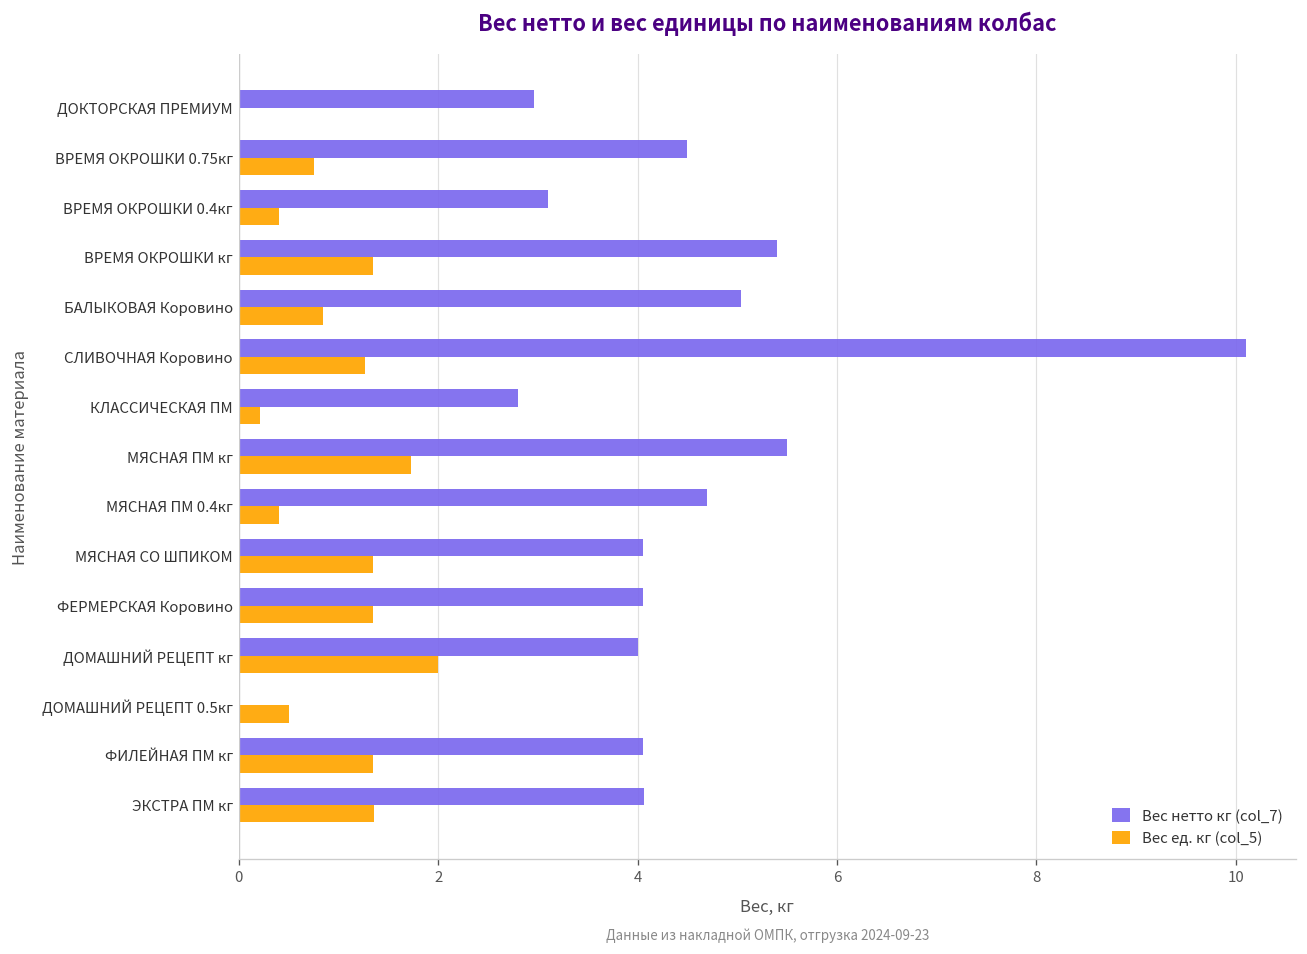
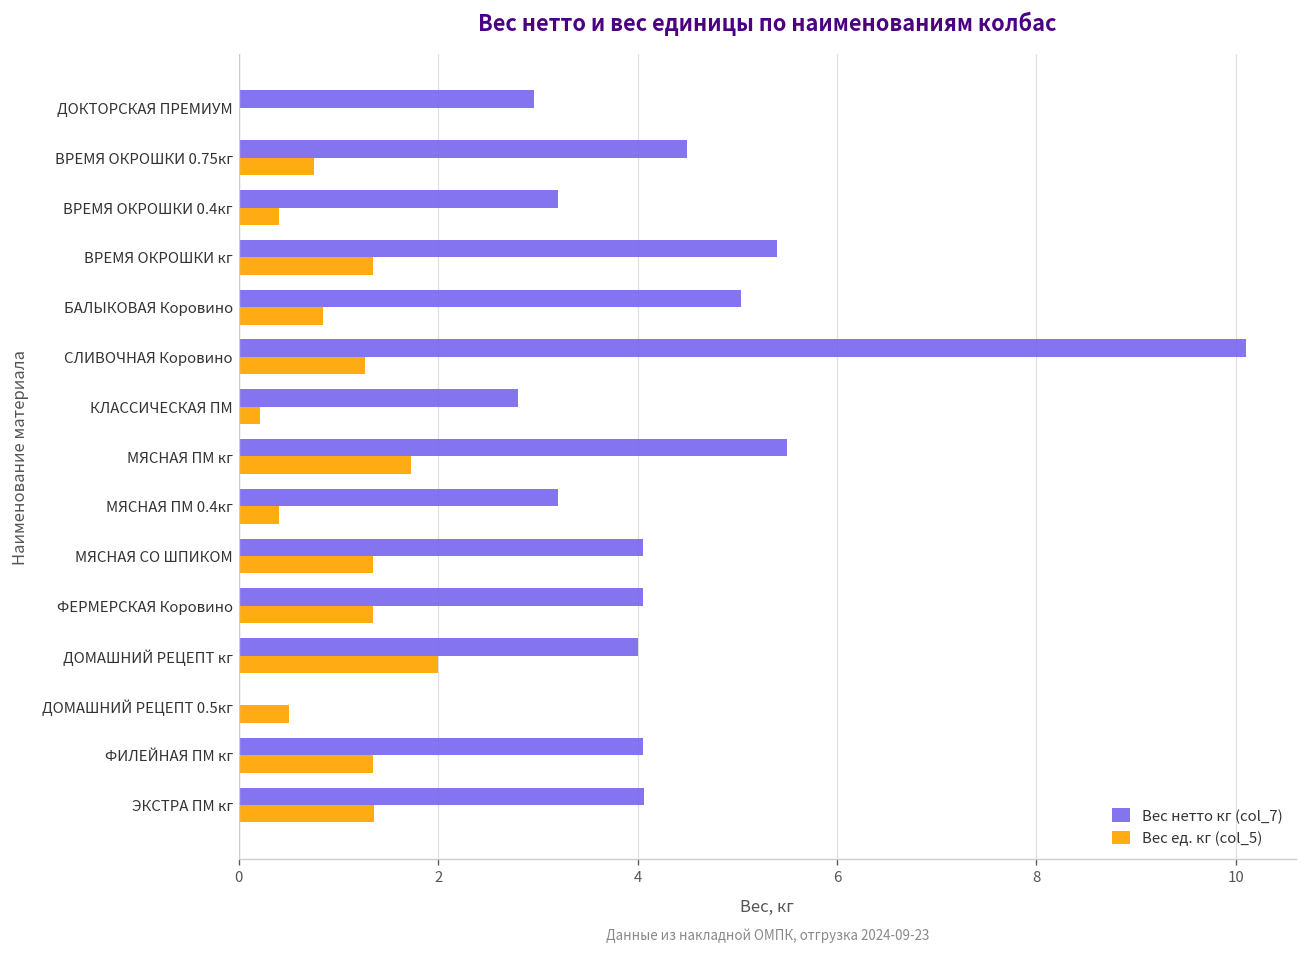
Вес нетто кг (col_7), ВРЕМЯ ОКРОШКИ 0.4кг: 3.1 -> 3.2
Вес нетто кг (col_7), МЯСНАЯ ПМ 0.4кг: 4.7 -> 3.2
